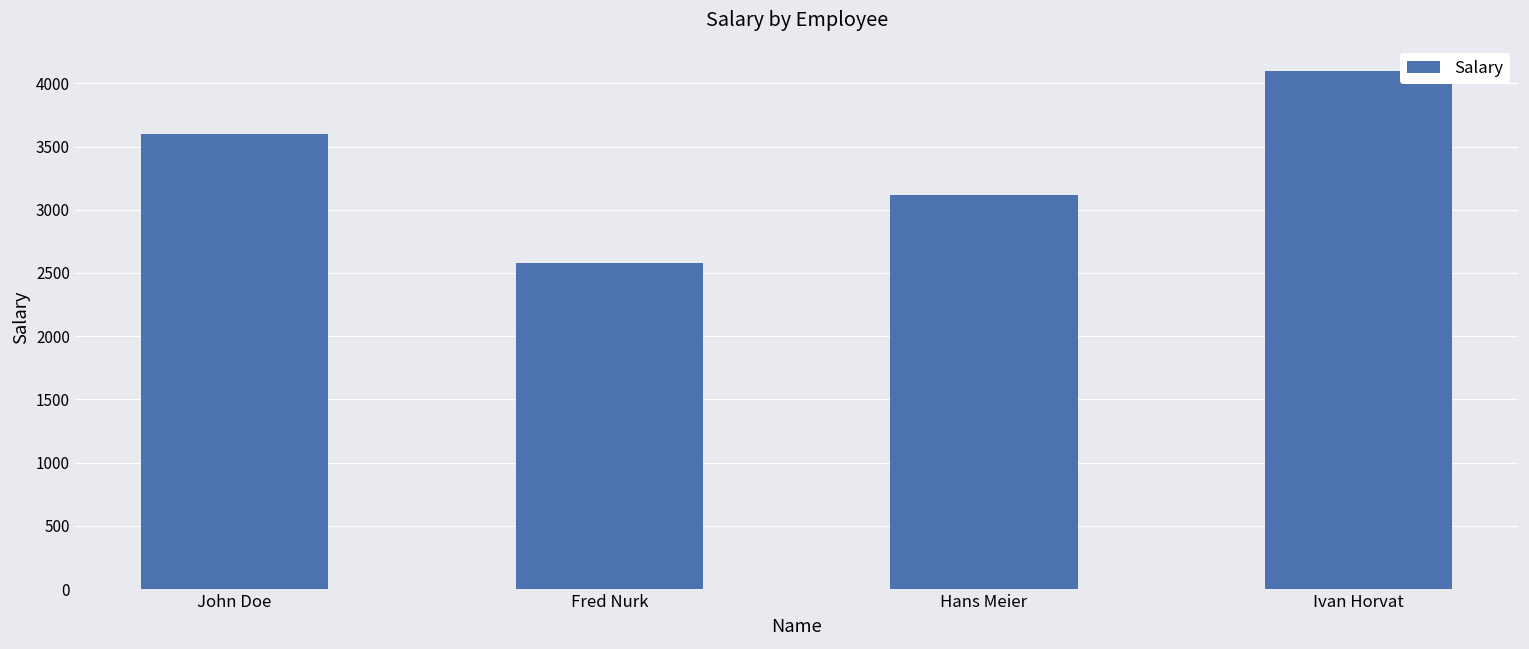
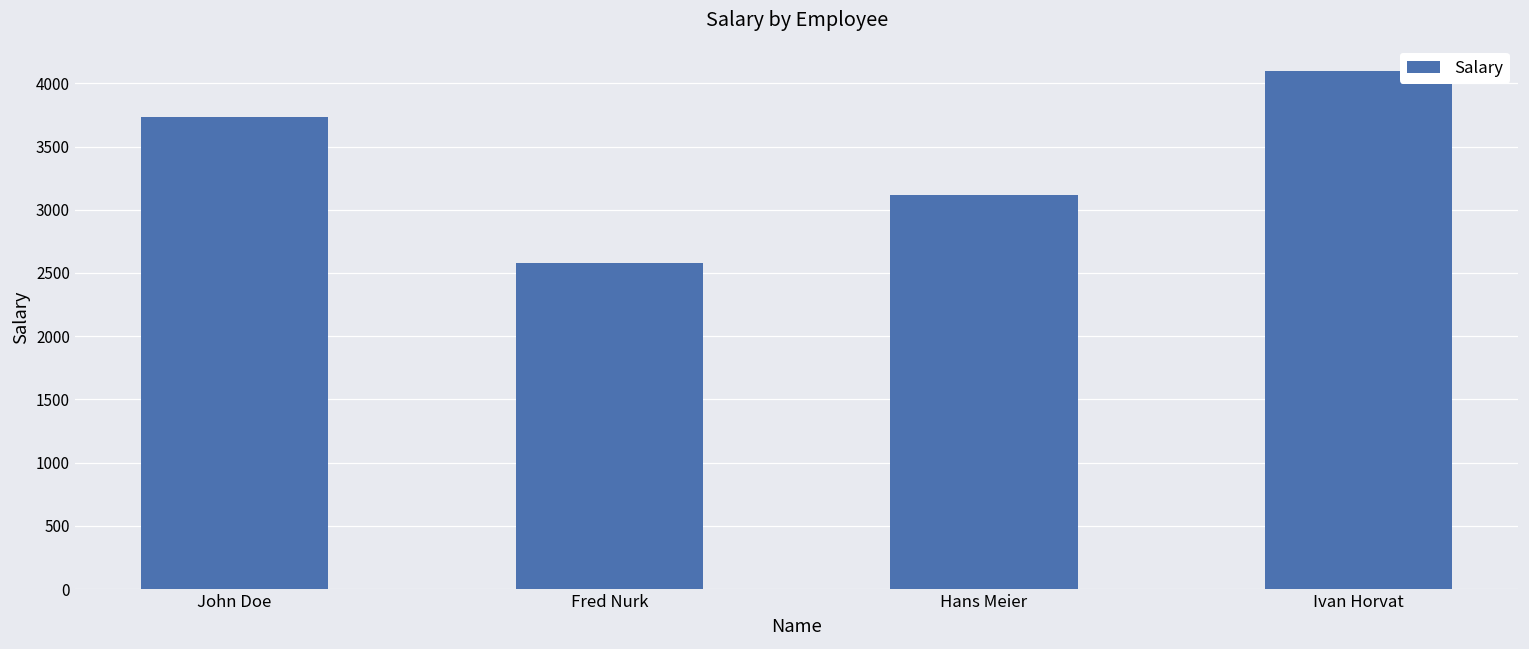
John Doe: 3600 -> 3730
